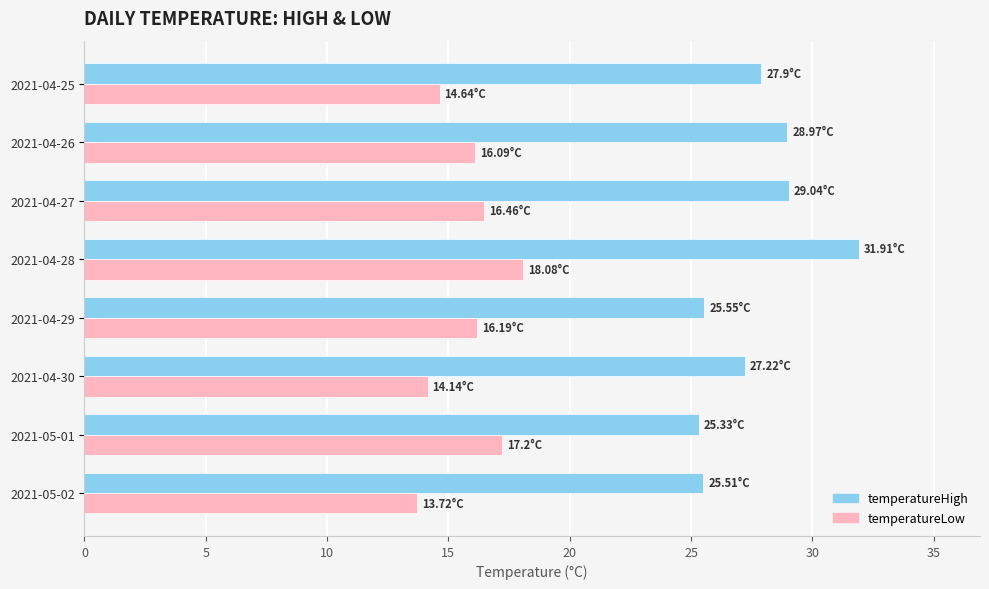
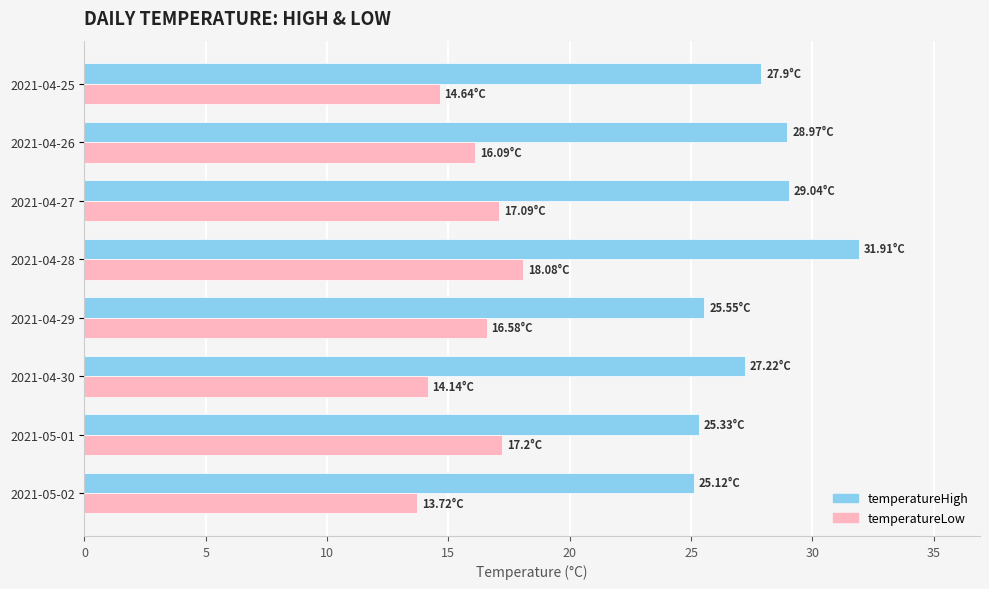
temperatureLow, 2021-04-27: 16.46°C -> 17.09°C
temperatureLow, 2021-04-29: 16.19°C -> 16.58°C
temperatureHigh, 2021-05-02: 25.51°C -> 25.12°C
